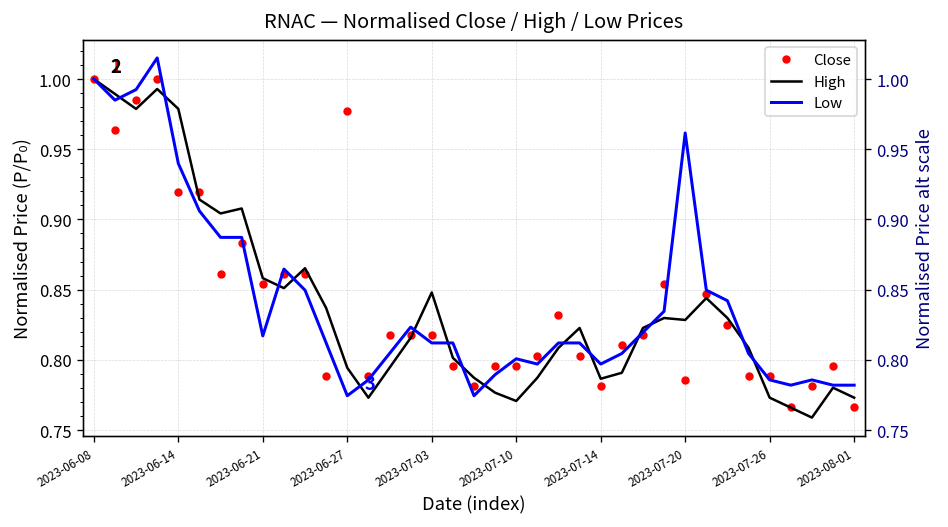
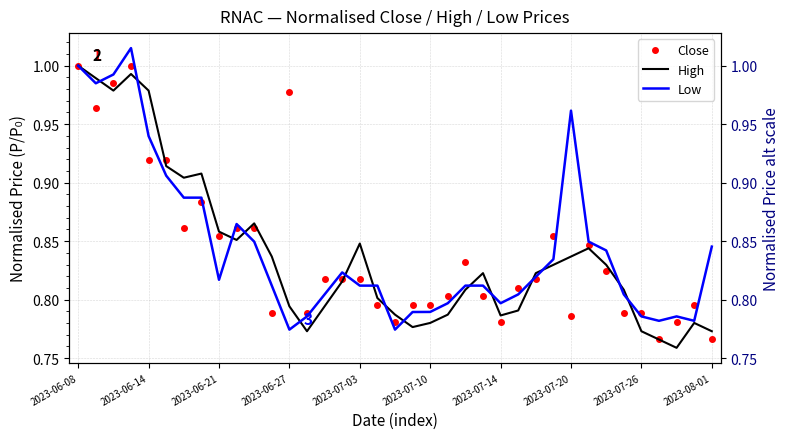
High, 2023-07-10: 0.771 -> 0.780
Low, 2023-07-10: 0.801 -> 0.790
High, 2023-07-20: 0.828 -> 0.837
Low, 2023-08-01: 0.782 -> 0.845
